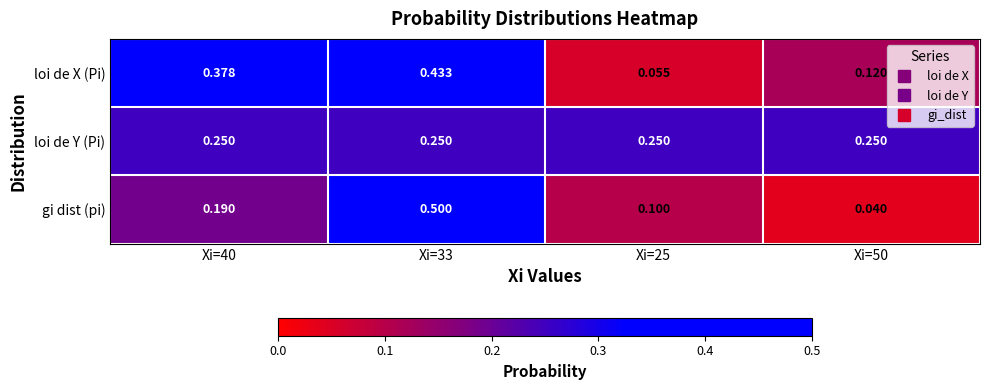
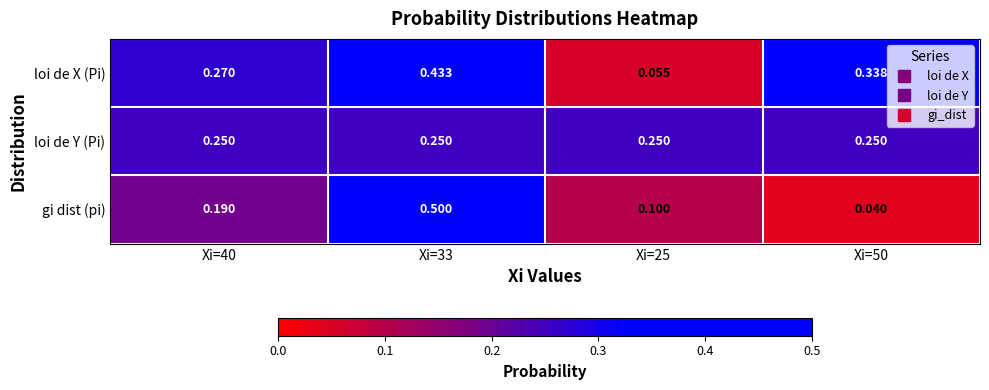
loi de X (Pi), Xi=40: 0.378 -> 0.270
loi de X (Pi), Xi=50: 0.120 -> 0.338
